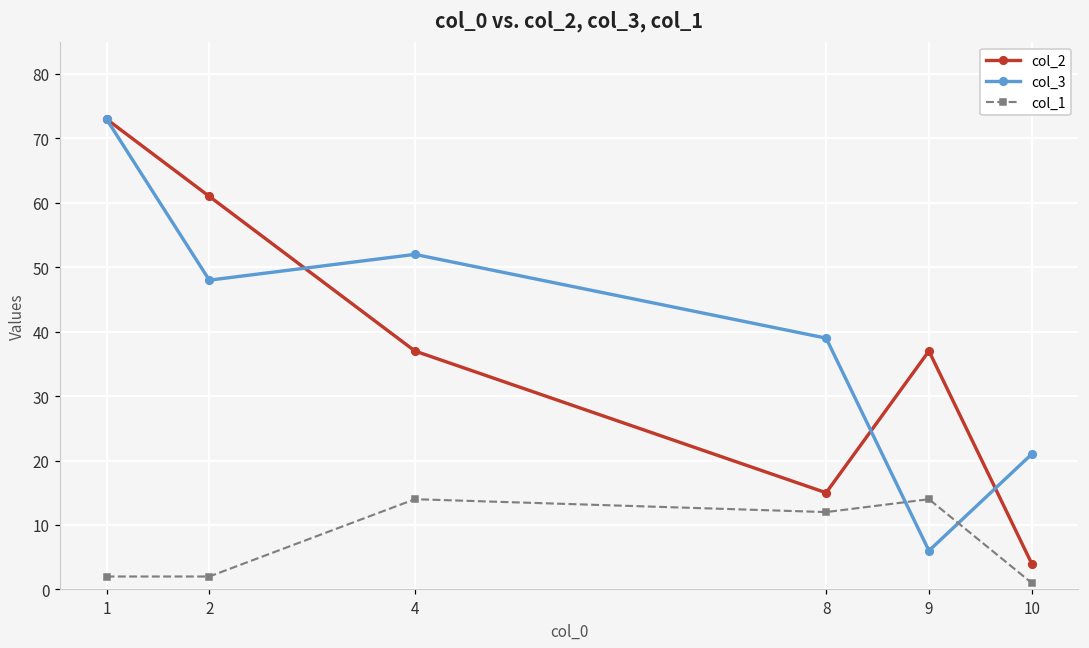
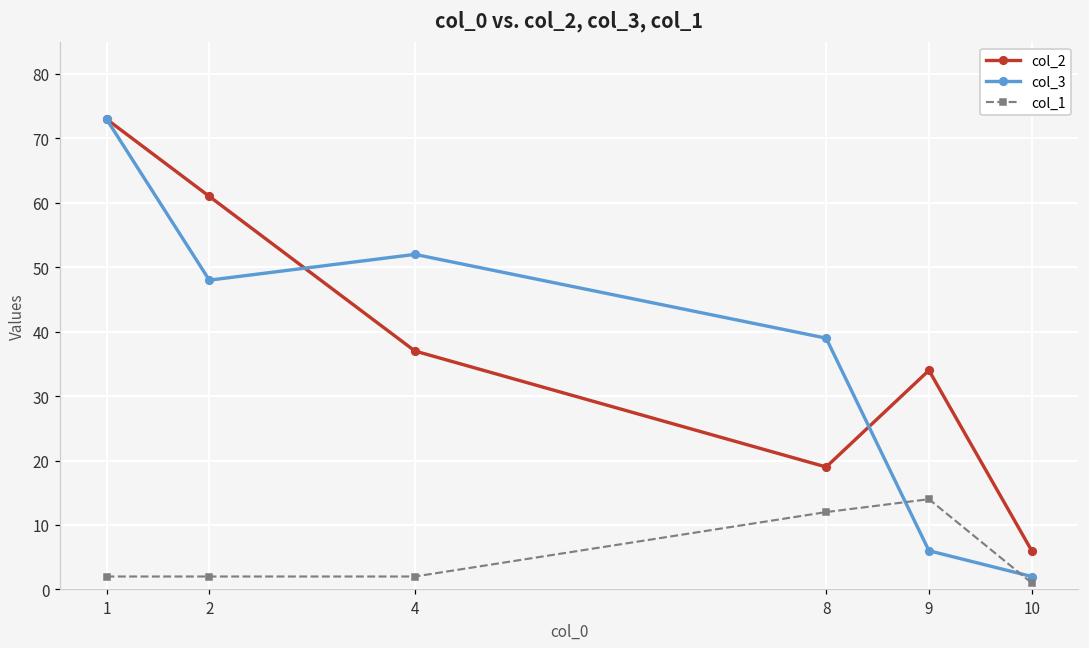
col_1, 4: 14 -> 2
col_2, 8: 15 -> 19
col_2, 9: 37 -> 34
col_2, 10: 4 -> 6
col_3, 10: 21 -> 2
